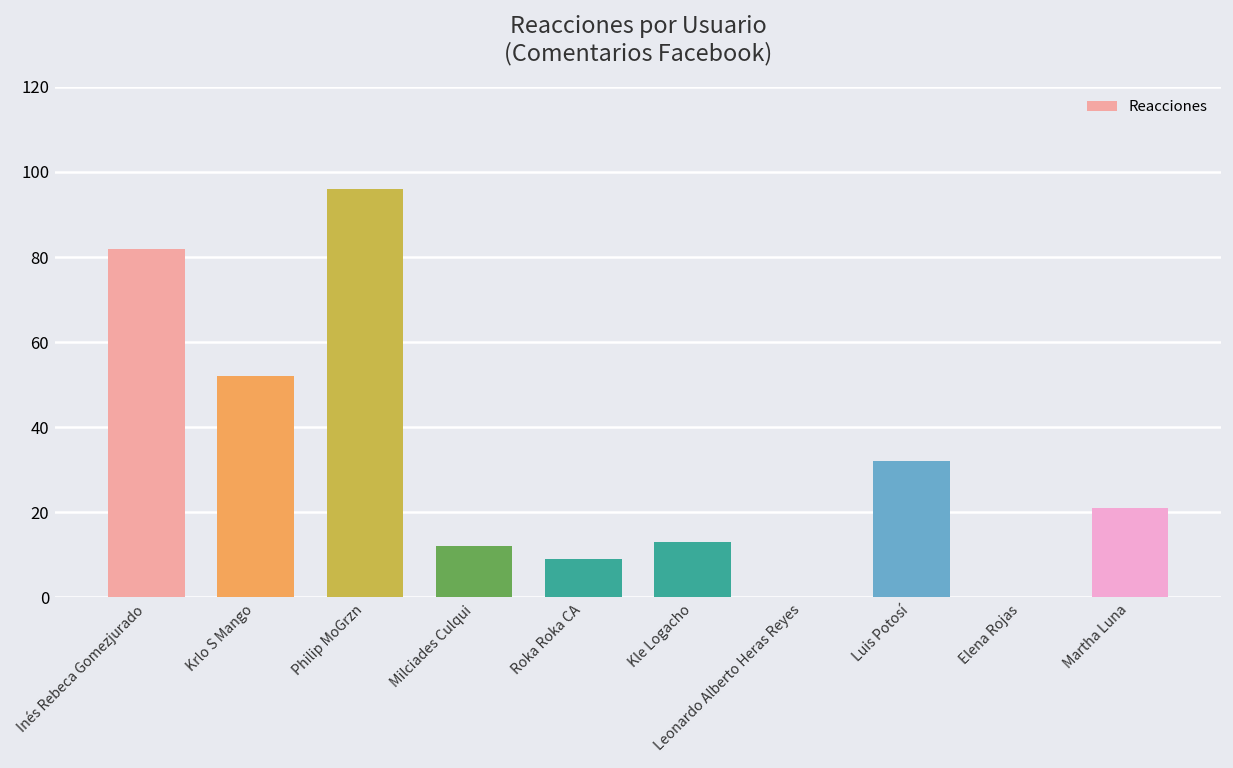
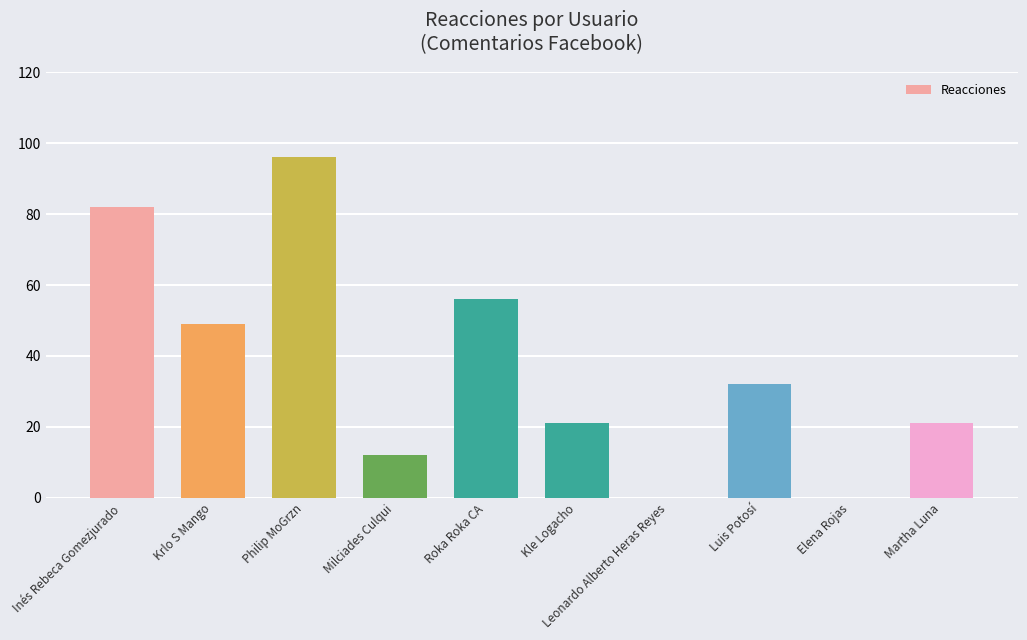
Krlo S Mango: 52 -> 49
Roka Roka CA: 9 -> 56
Kle Logacho: 13 -> 21
